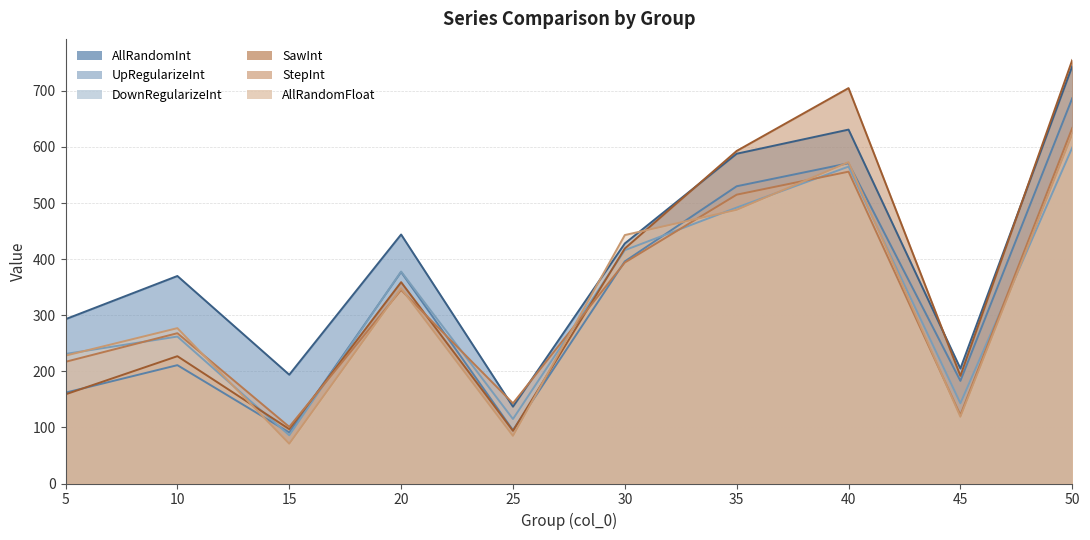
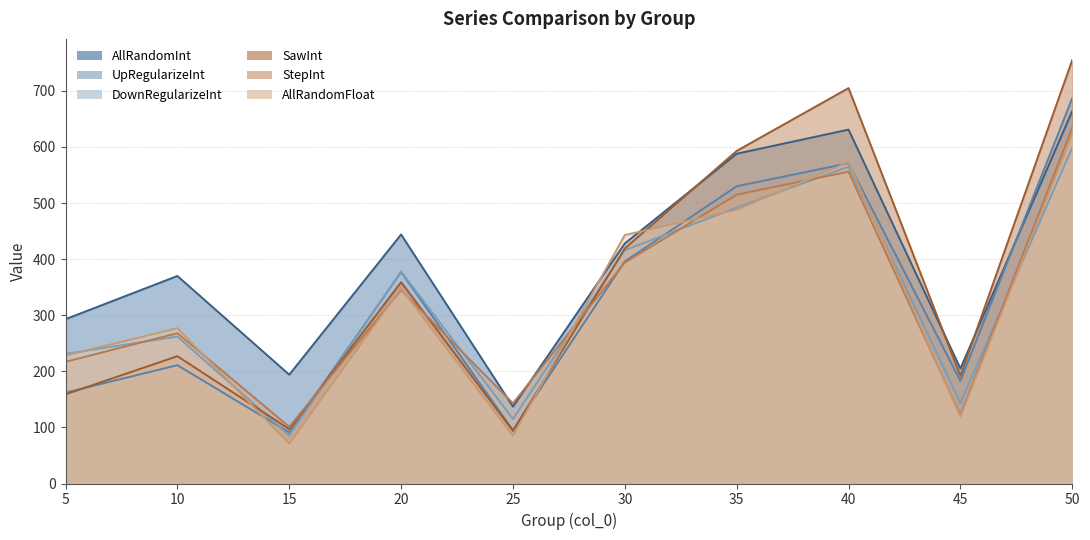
AllRandomInt, 50: 740 -> 660
